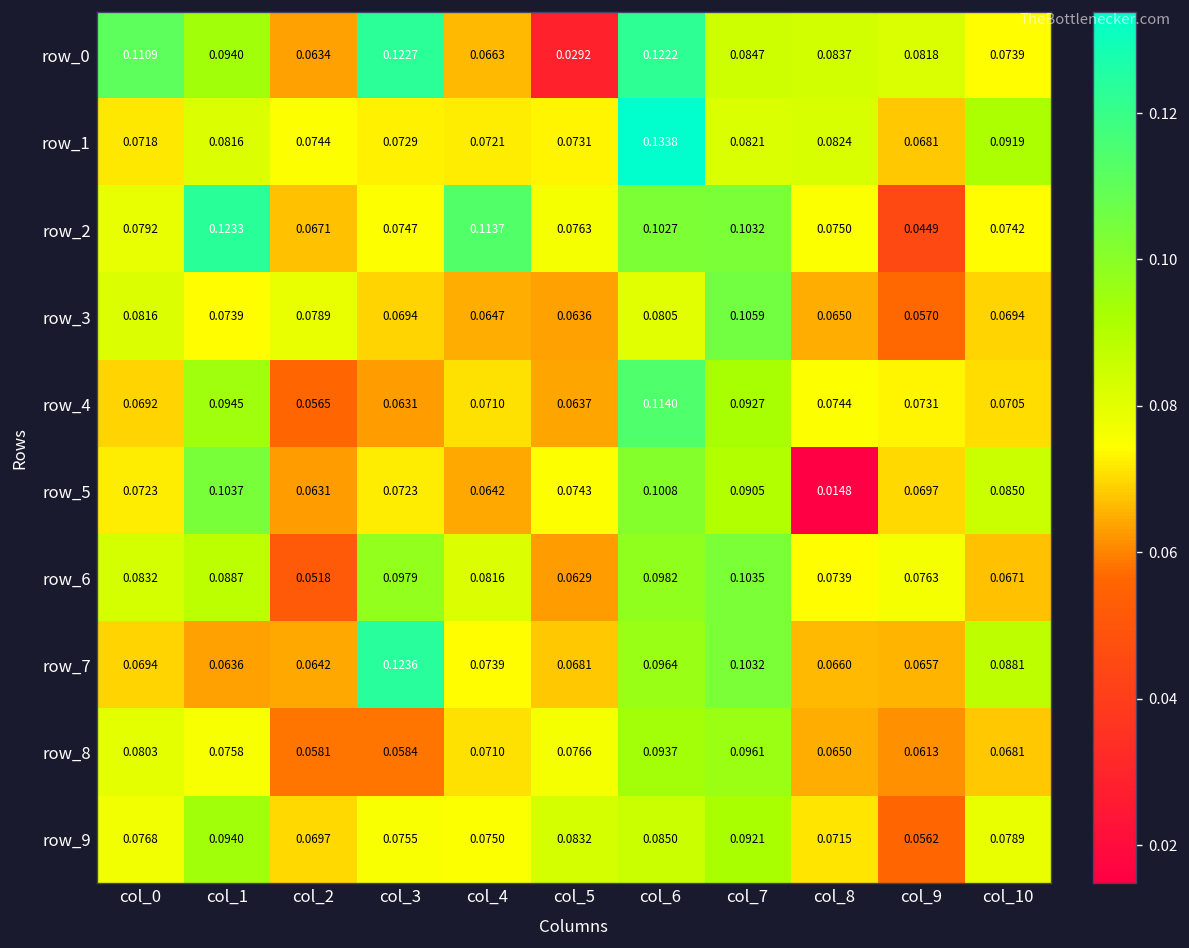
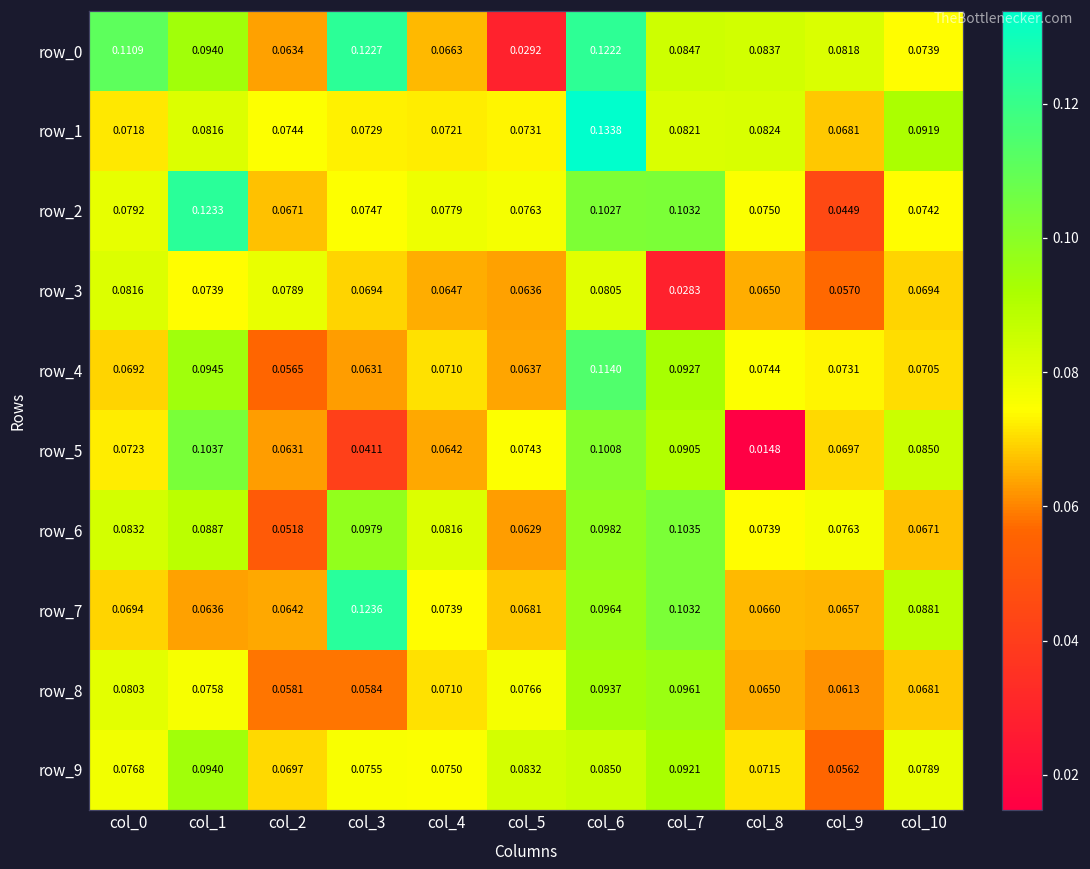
row_2, col_4: 0.1137 -> 0.0779
row_3, col_7: 0.1059 -> 0.0283
row_5, col_3: 0.0723 -> 0.0411
